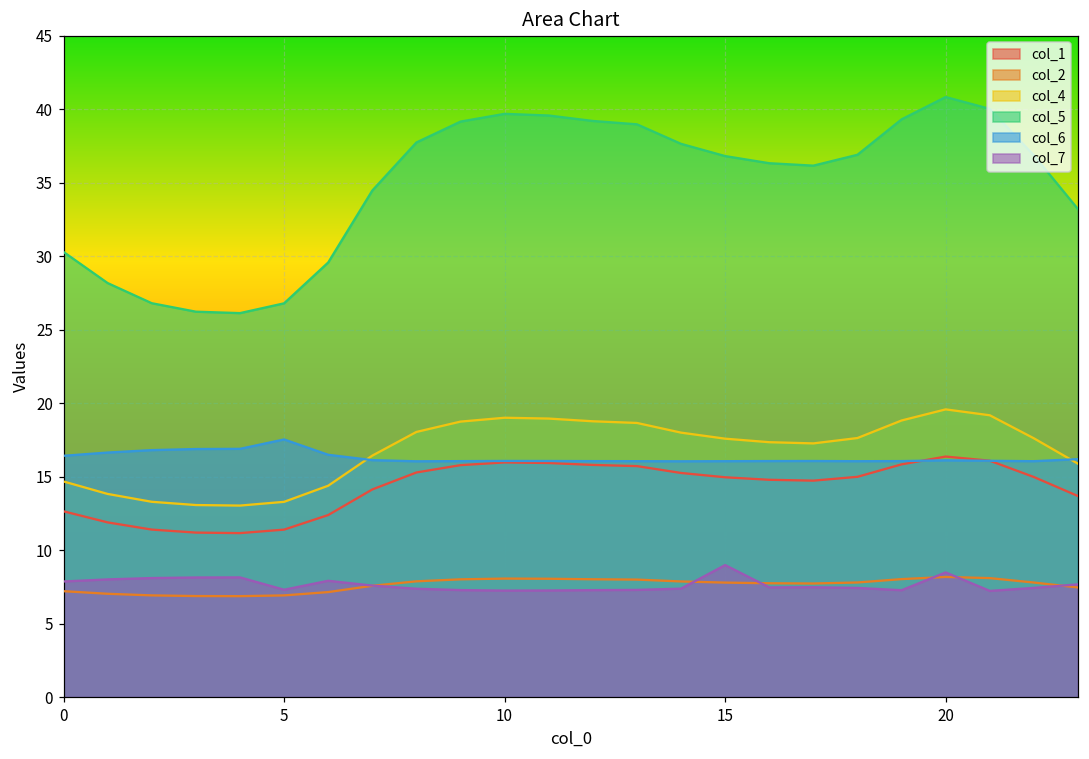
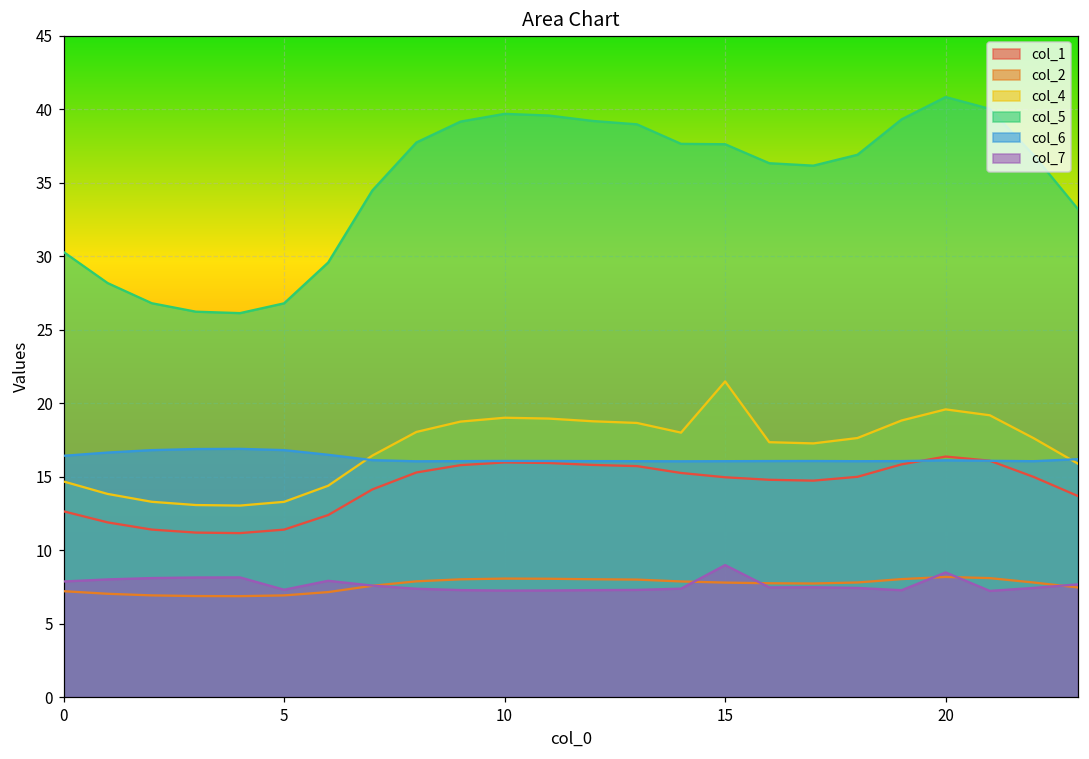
col_6, 5: 17.5 -> 16.8
col_4, 15: 17.6 -> 21.5
col_5, 15: 36.8 -> 37.6
